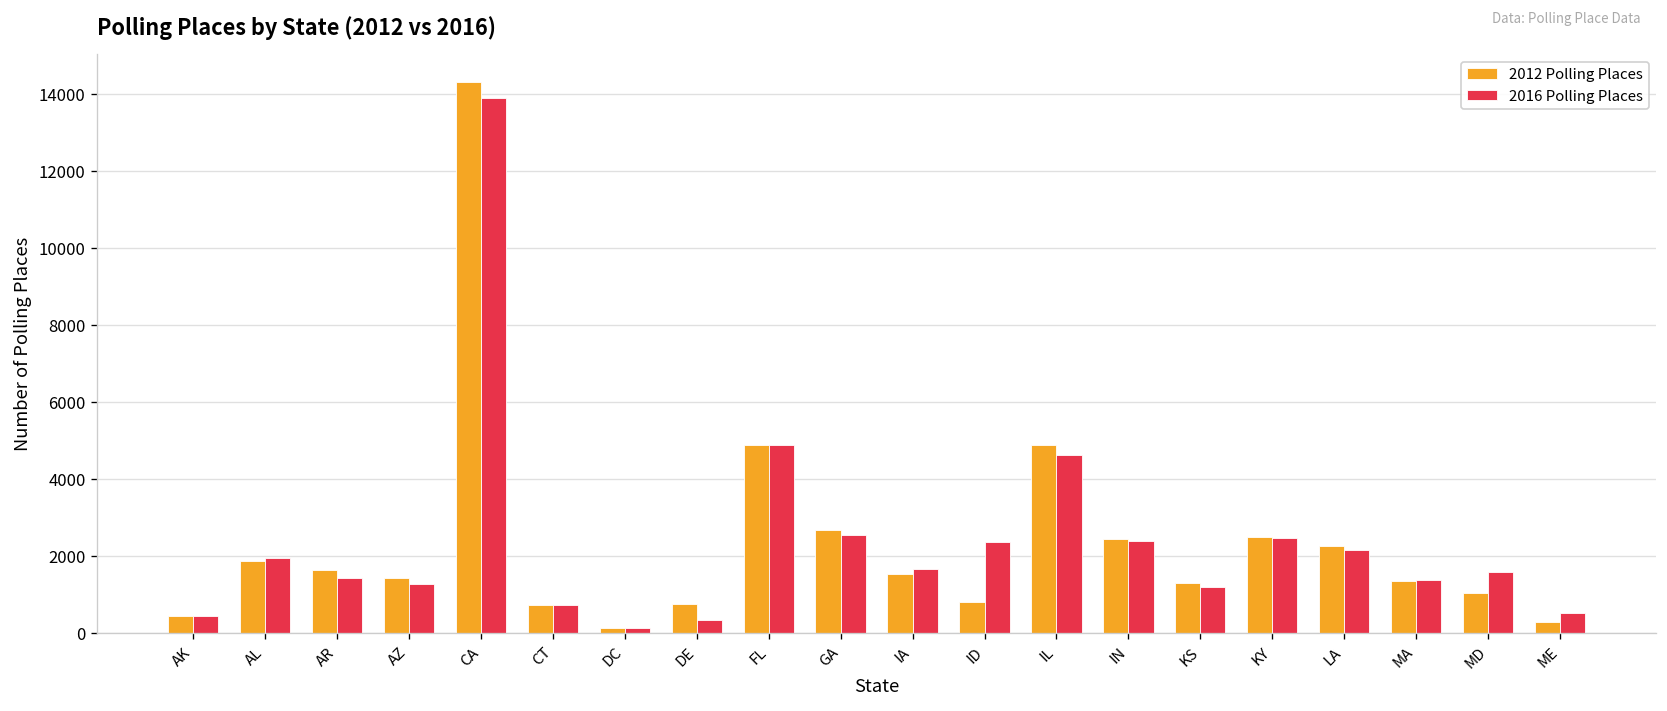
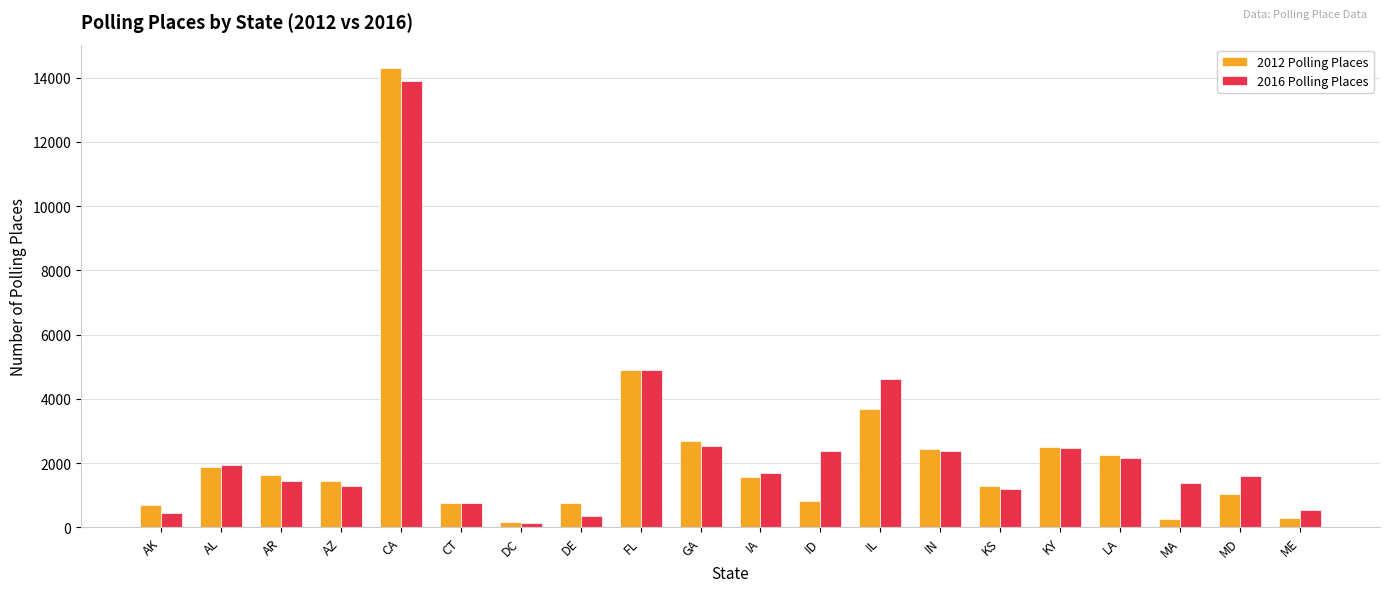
2012 Polling Places, AK: 400 -> 700
2012 Polling Places, IL: 4900 -> 3700
2012 Polling Places, MA: 1400 -> 300
